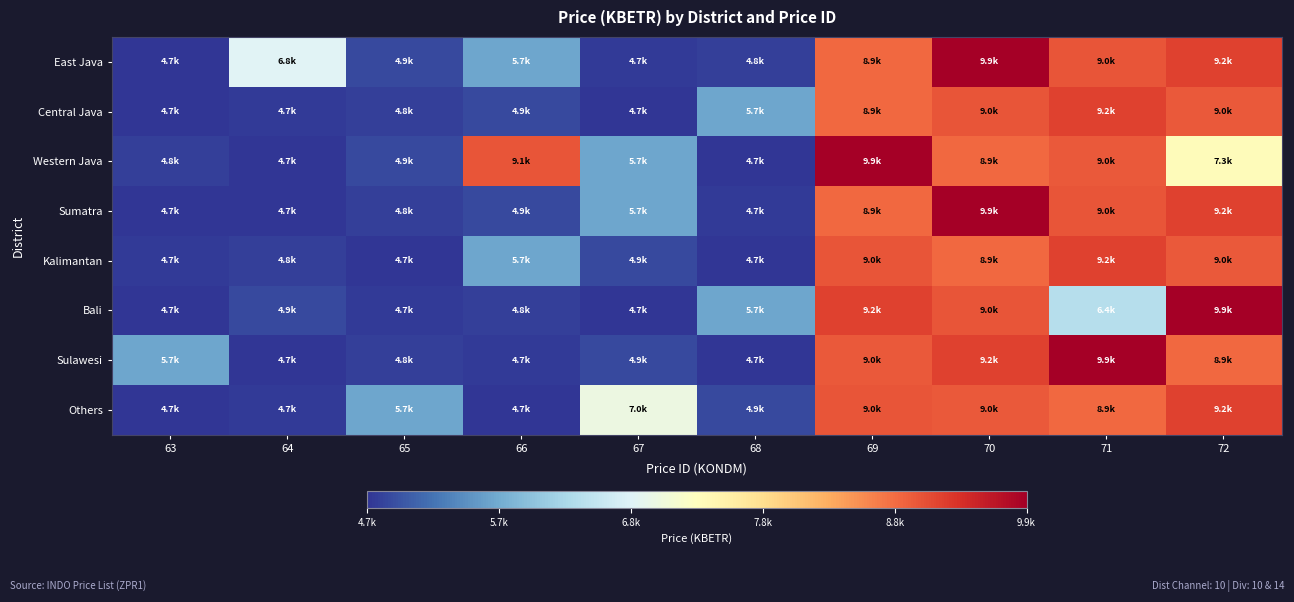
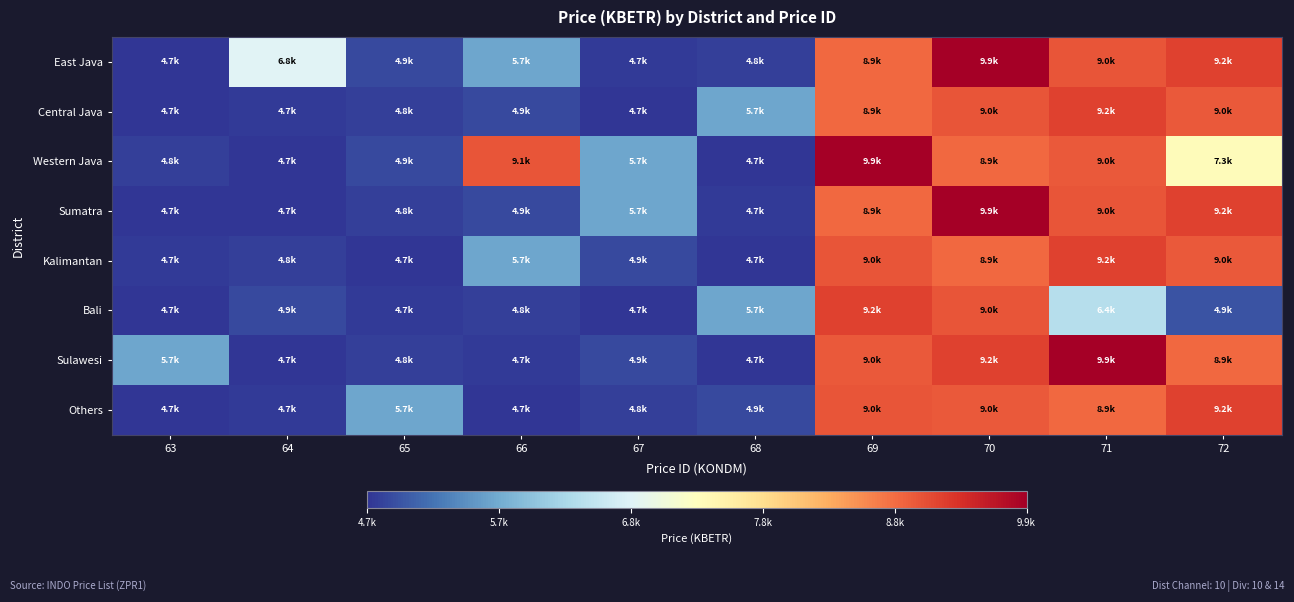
Bali, 72: 9.9k -> 4.9k
Others, 67: 7.0k -> 4.8k
